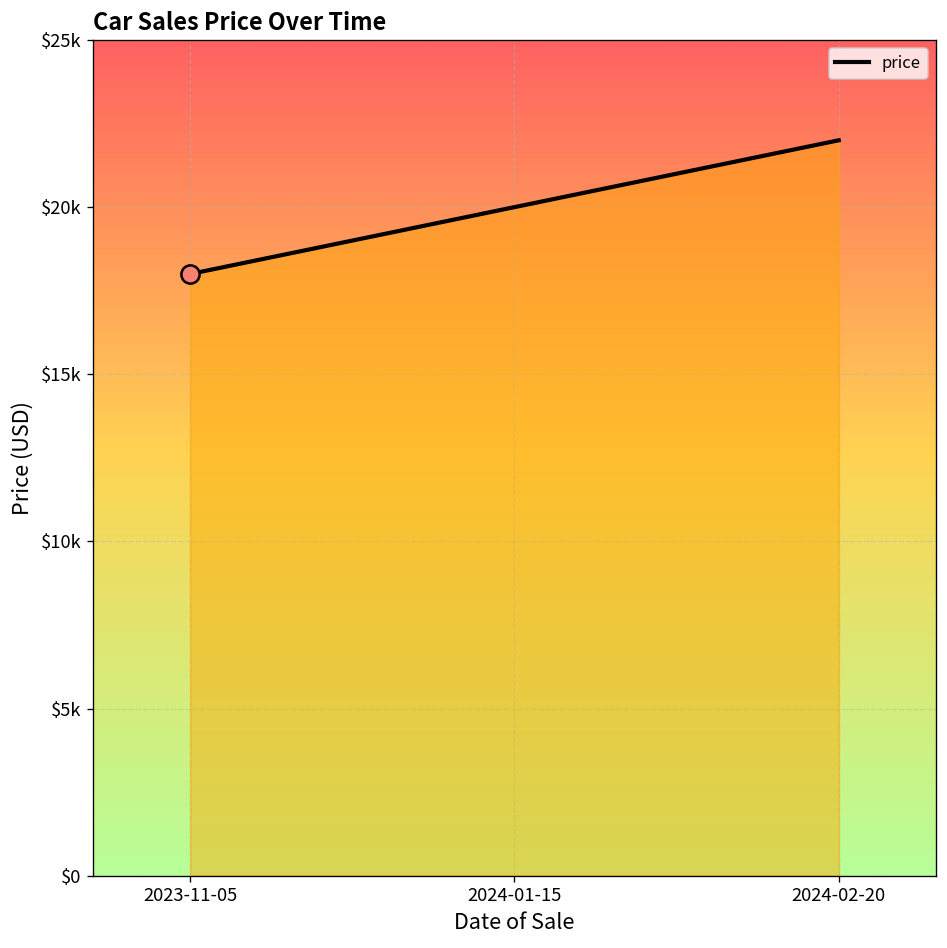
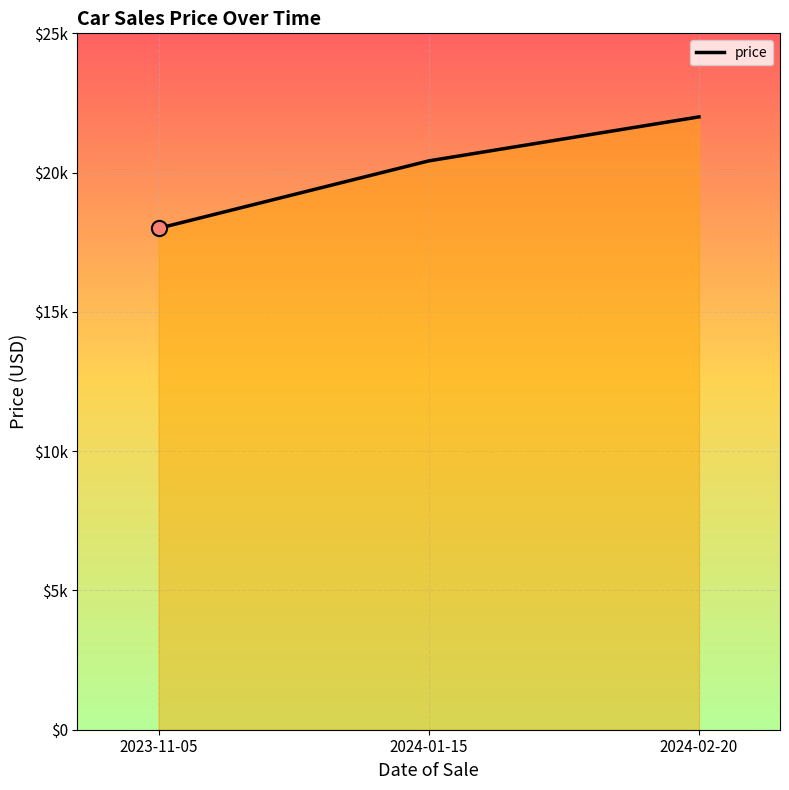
price, 2024-01-15: $20000 -> $20400
